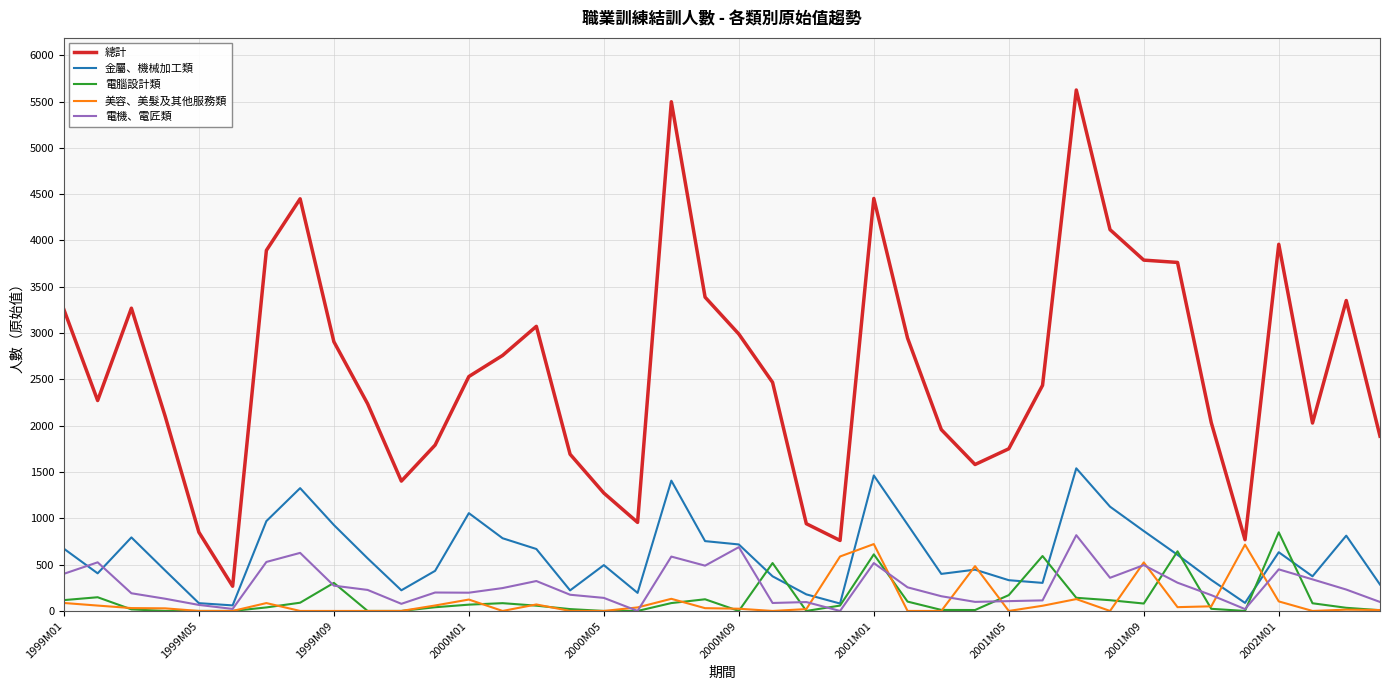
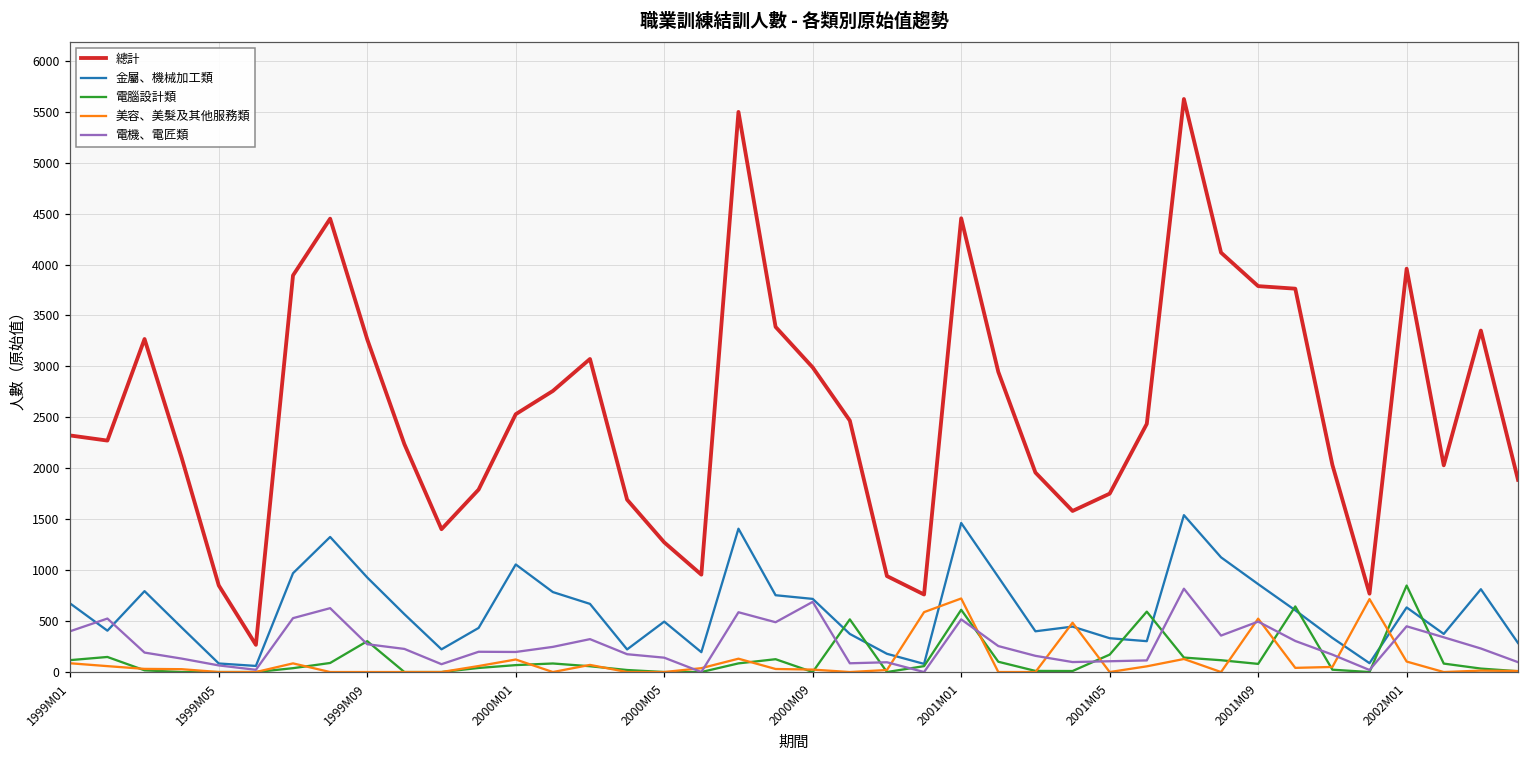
總計, 1999M01: 3300 -> 2300
總計, 1999M09: 2900 -> 3300
